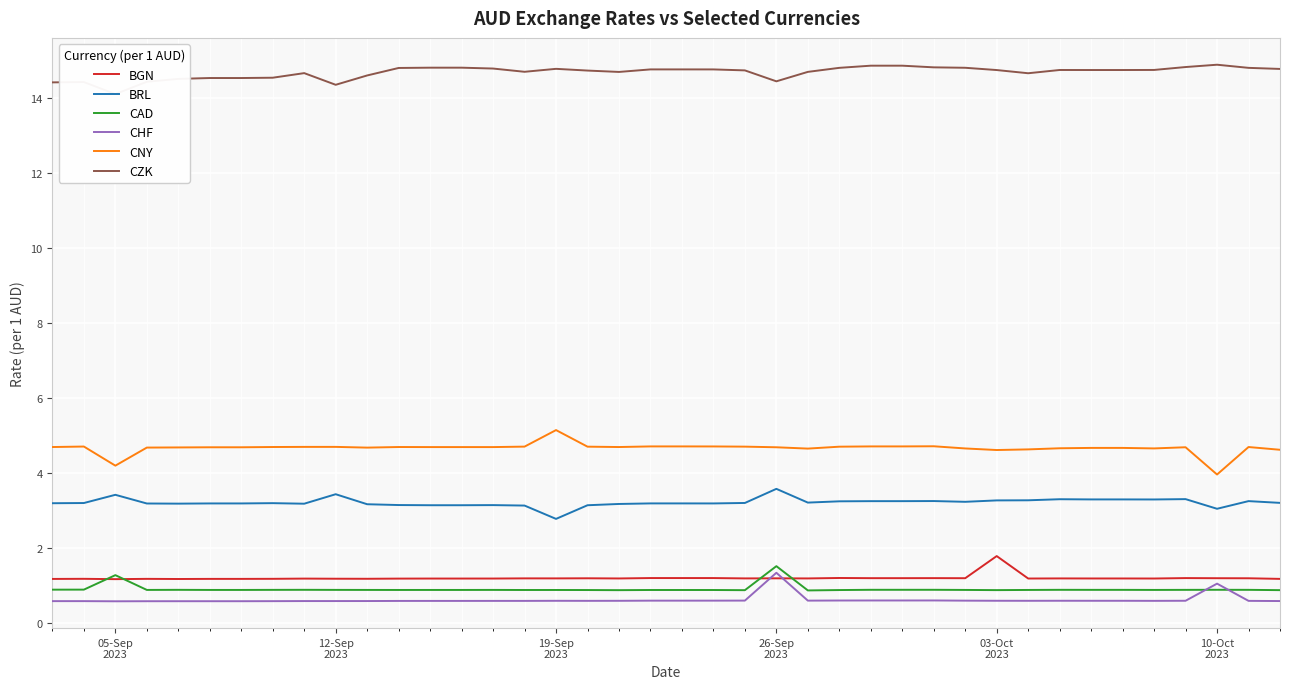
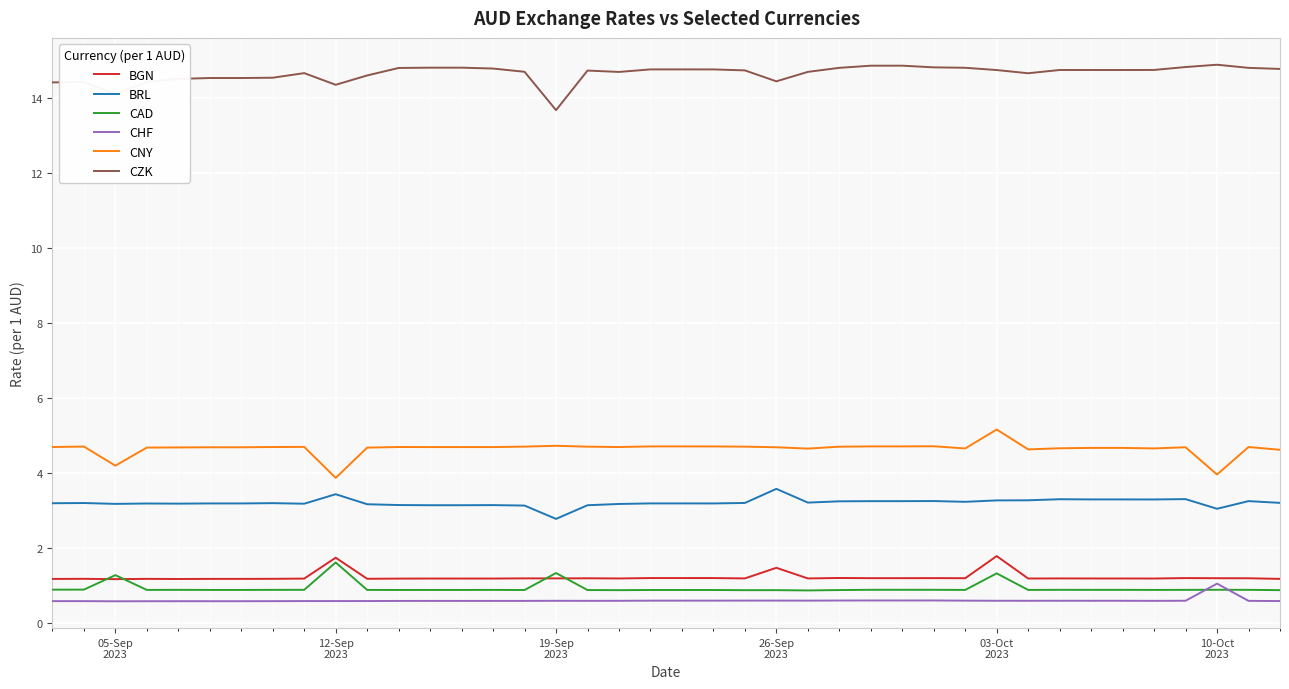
BRL, 05-Sep 2023: 3.4 -> 3.2
BGN, 12-Sep 2023: 1.2 -> 1.7
CAD, 12-Sep 2023: 0.9 -> 1.6
CNY, 12-Sep 2023: 4.7 -> 3.9
CAD, 19-Sep 2023: 0.9 -> 1.3
CNY, 19-Sep 2023: 5.1 -> 4.7
CZK, 19-Sep 2023: 14.8 -> 13.7
BGN, 26-Sep 2023: 1.2 -> 1.5
CAD, 26-Sep 2023: 1.5 -> 0.9
CHF, 26-Sep 2023: 1.3 -> 0.6
CAD, 03-Oct 2023: 0.9 -> 1.3
CNY, 03-Oct 2023: 4.6 -> 5.2
